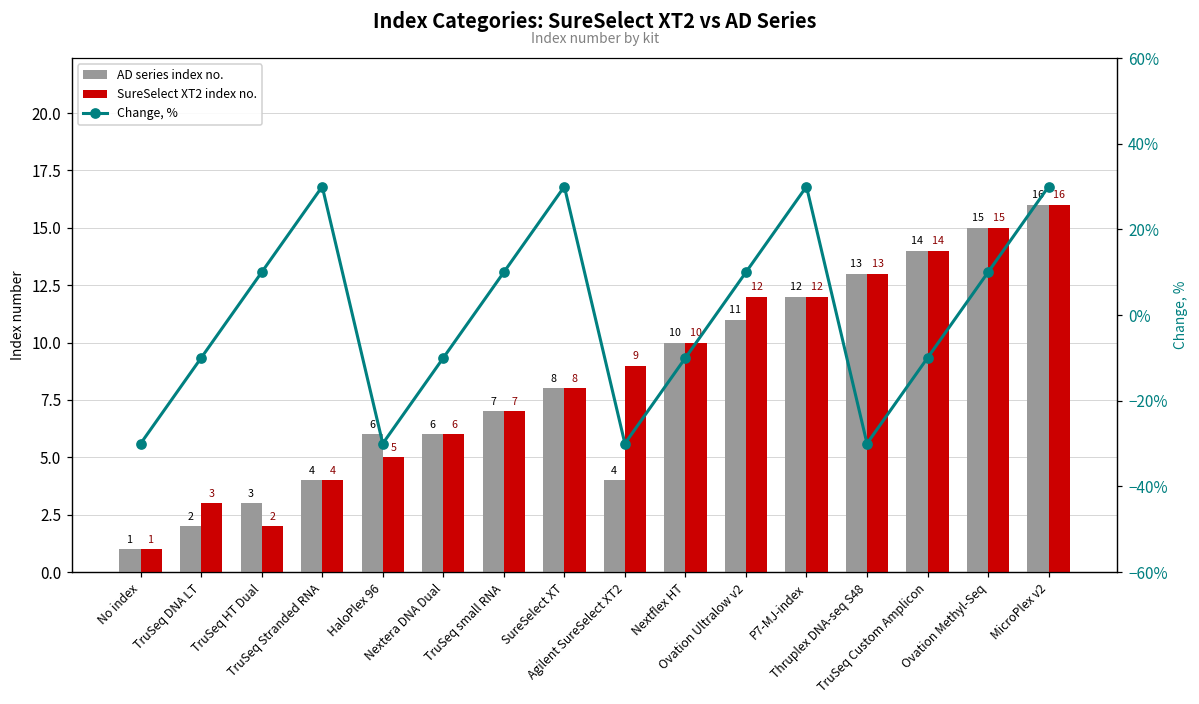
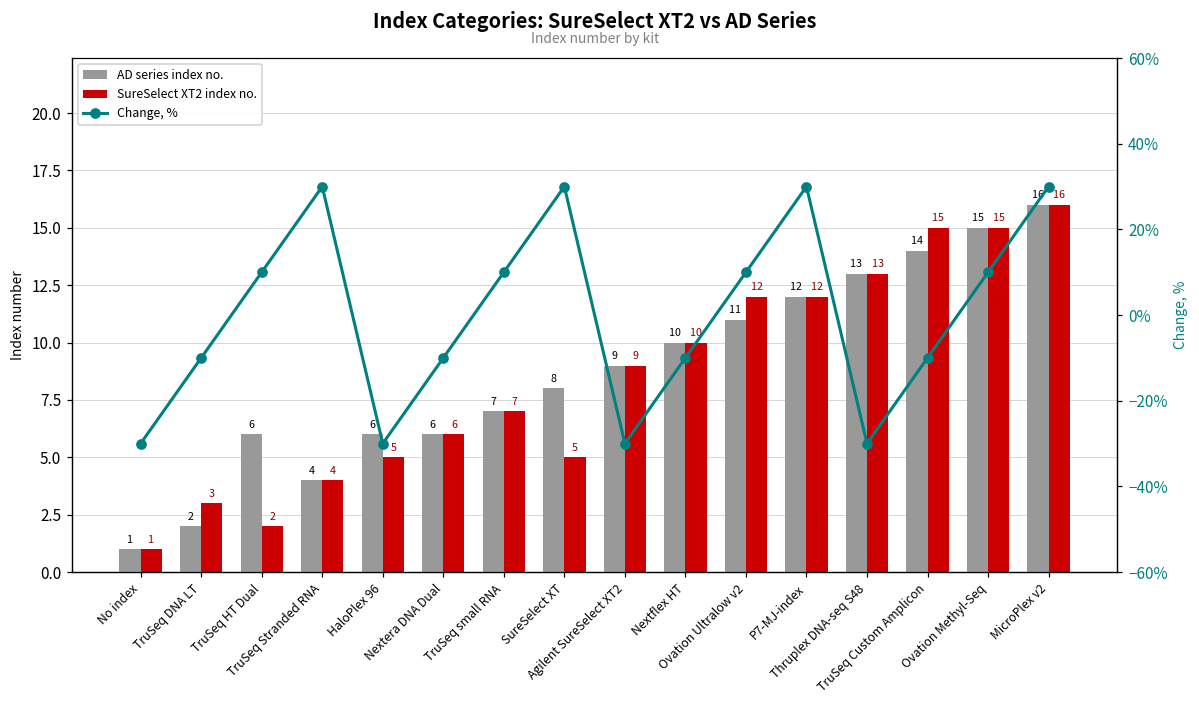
AD series index no., TruSeq HT Dual: 3 -> 6
SureSelect XT2 index no., SureSelect XT: 8 -> 5
AD series index no., Agilent SureSelect XT2: 4 -> 9
SureSelect XT2 index no., TruSeq Custom Amplicon: 14 -> 15
